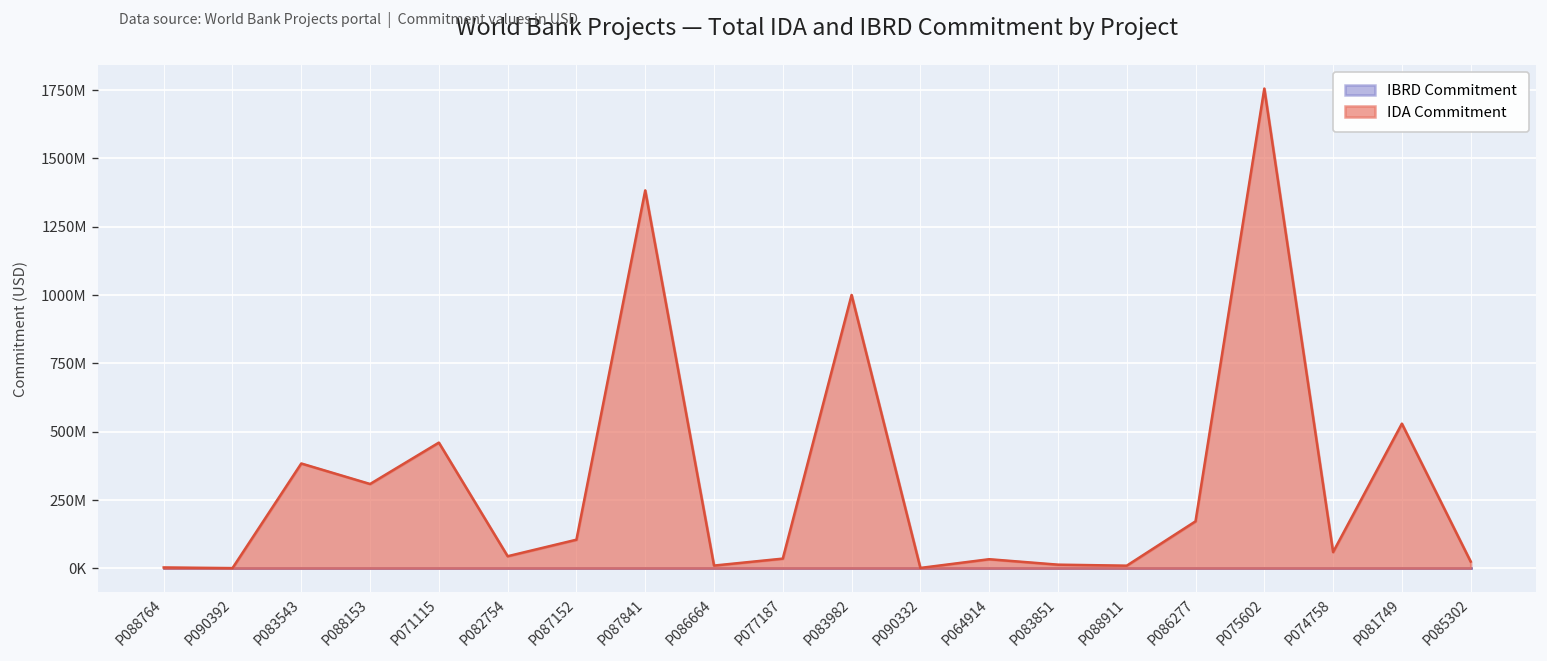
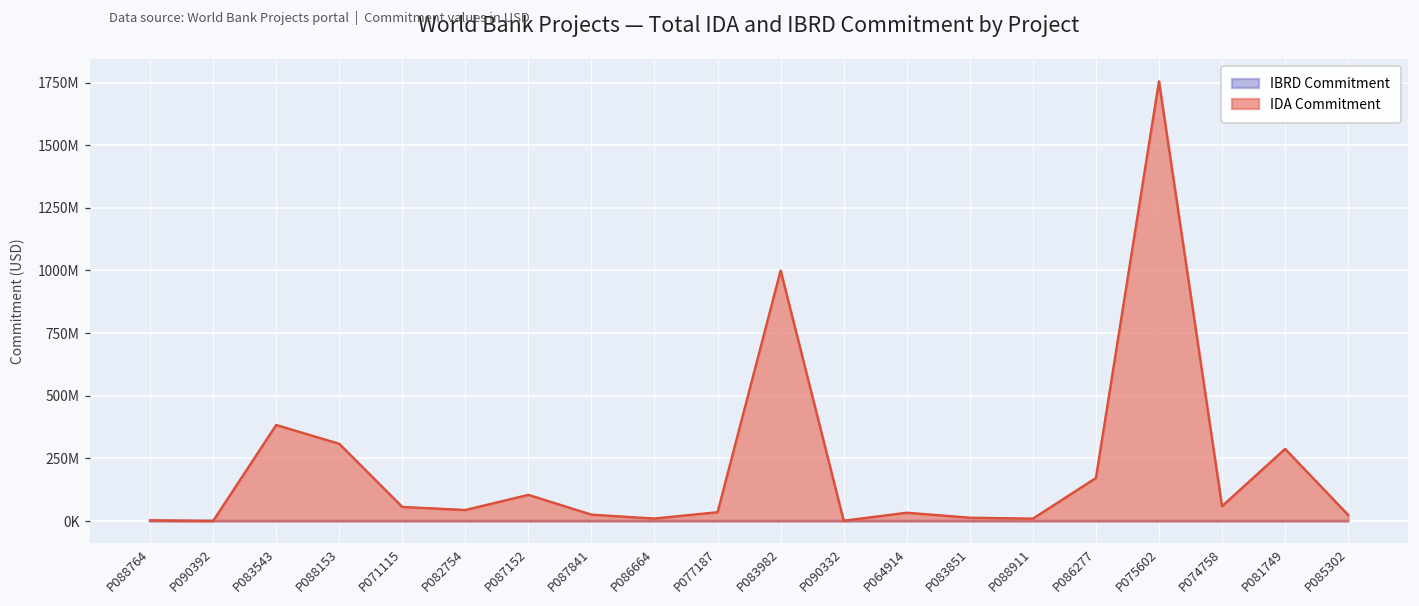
IDA Commitment, P071115: 460000000 -> 60000000
IDA Commitment, P087841: 1380000000 -> 30000000
IDA Commitment, P081749: 530000000 -> 290000000
